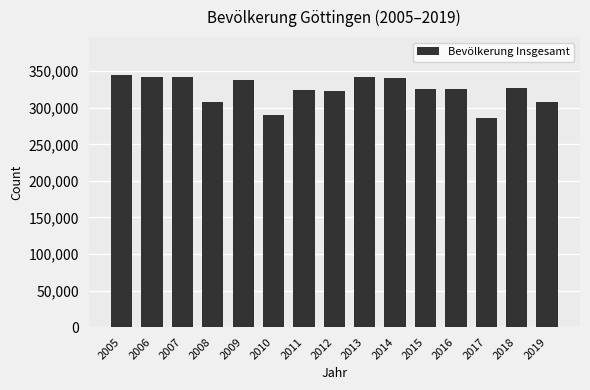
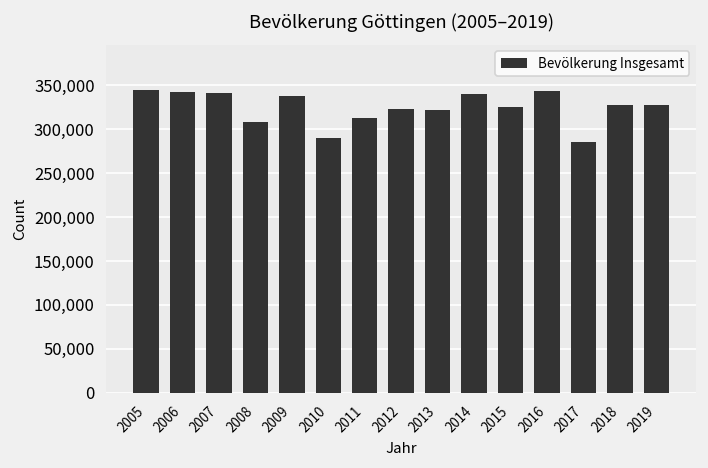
2011: 320,000 -> 310,000
2013: 340,000 -> 320,000
2016: 330,000 -> 340,000
2019: 310,000 -> 330,000
